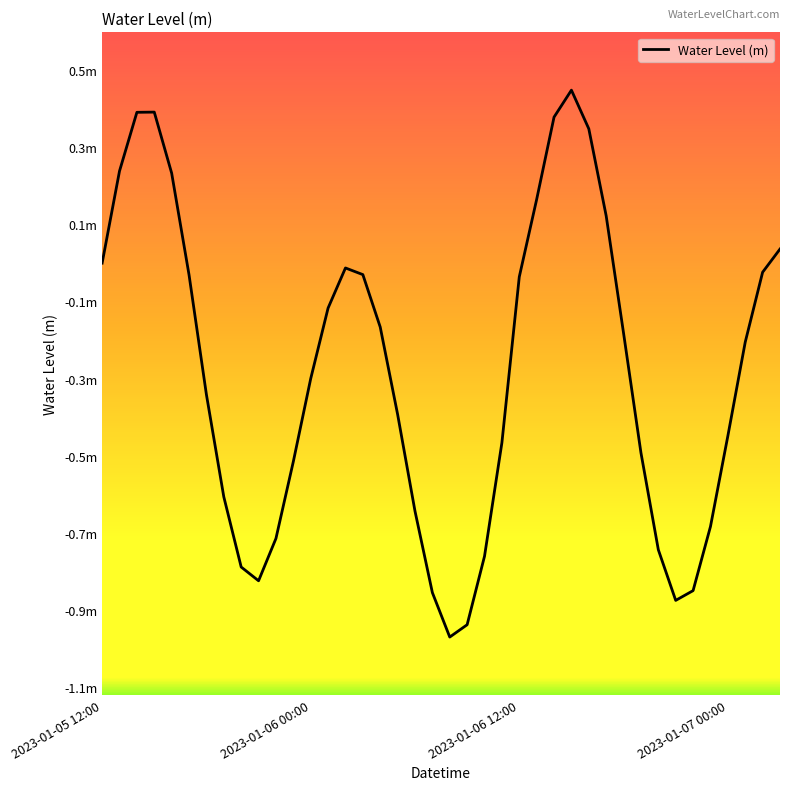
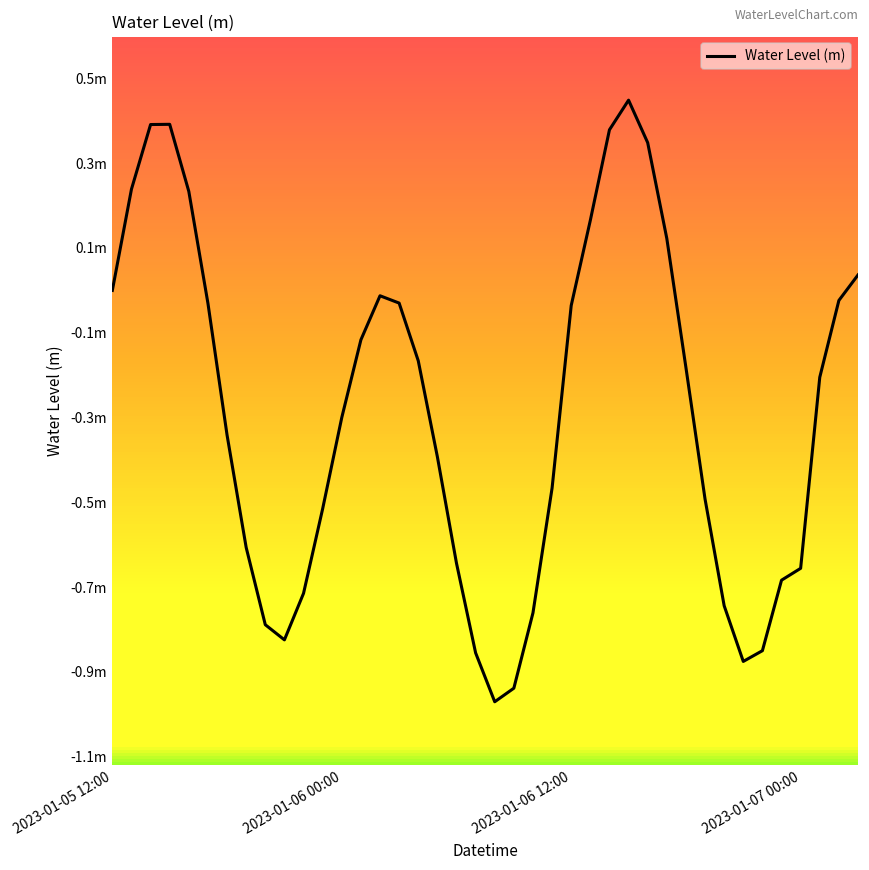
2023-01-07 00:00: -0.45m -> -0.66m
